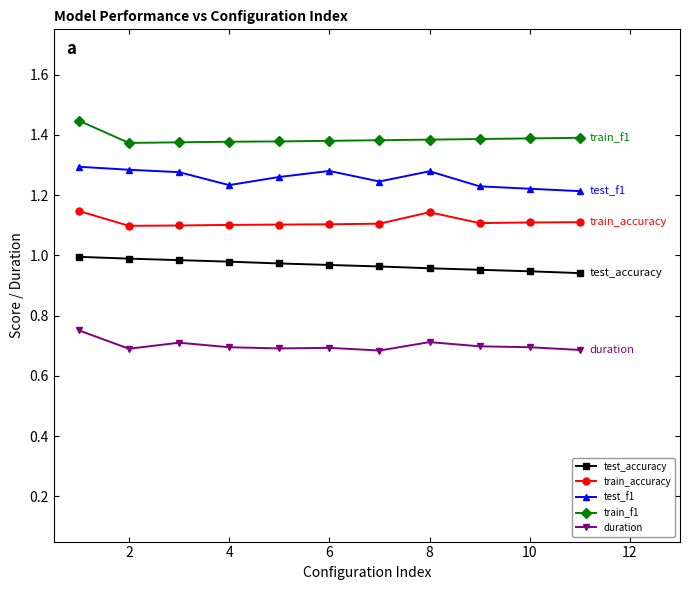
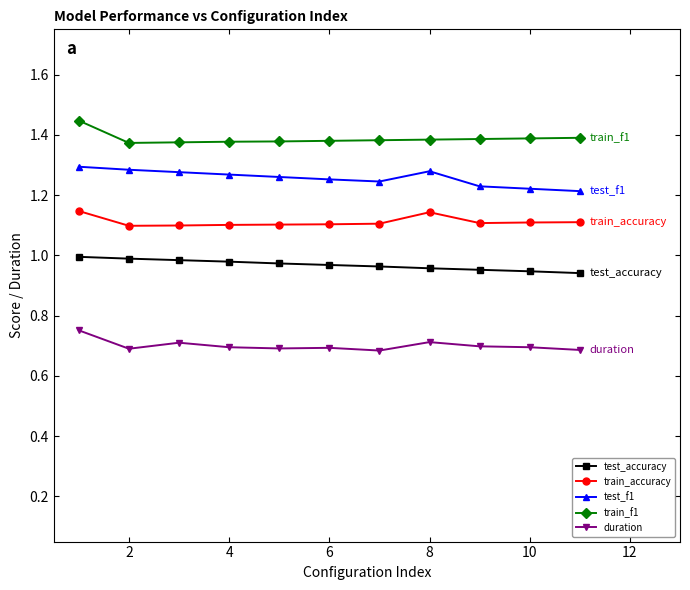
test_f1, 4: 1.23 -> 1.27
test_f1, 6: 1.28 -> 1.25
